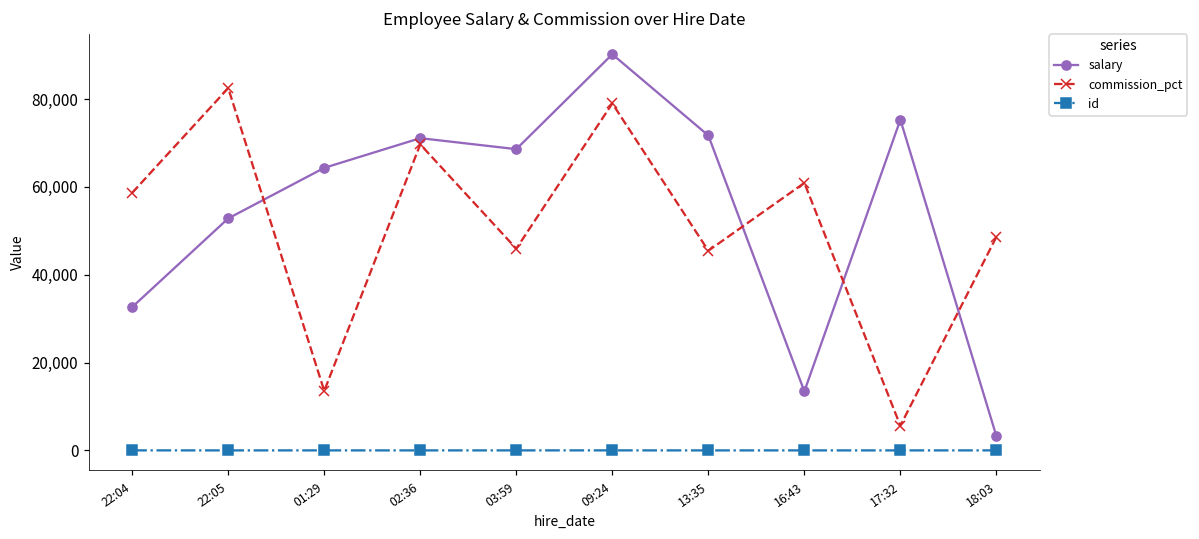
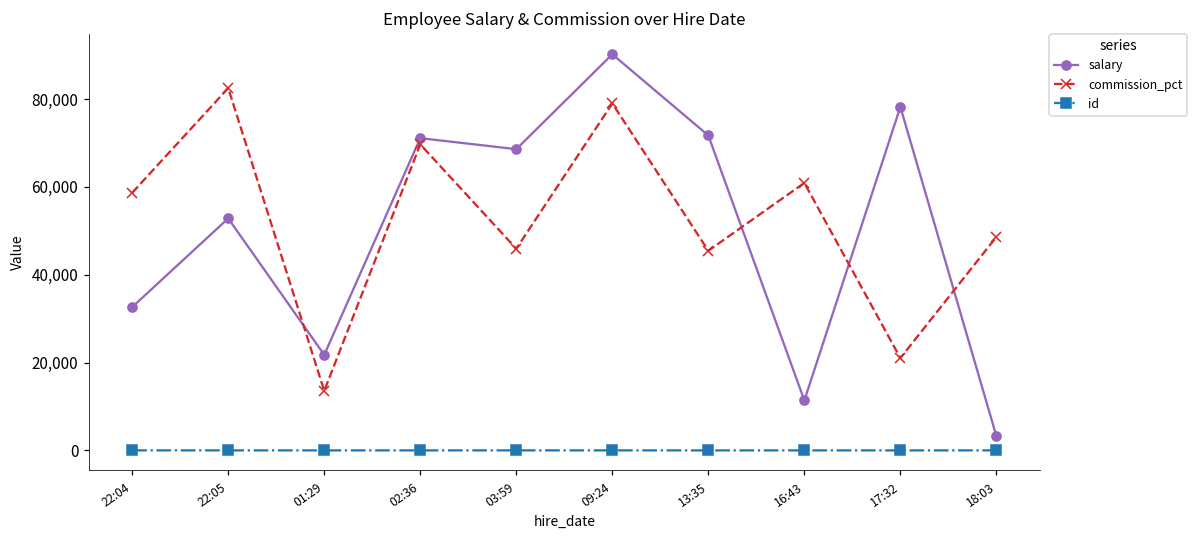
salary, 01:29: 64,000 -> 22,000
salary, 16:43: 13,000 -> 11,000
salary, 17:32: 75,000 -> 78,000
commission_pct, 17:32: 6,000 -> 21,000
